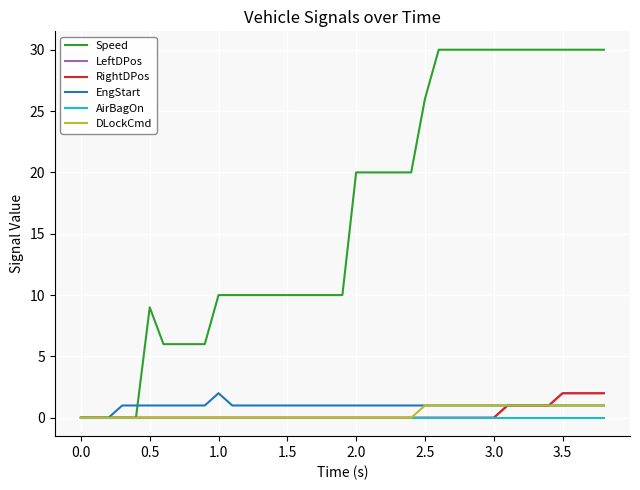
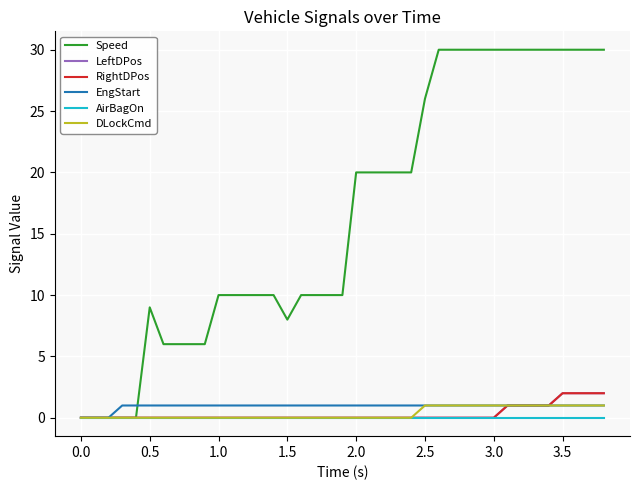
EngStart, 1.0: 2 -> 1
Speed, 1.5: 10 -> 8
